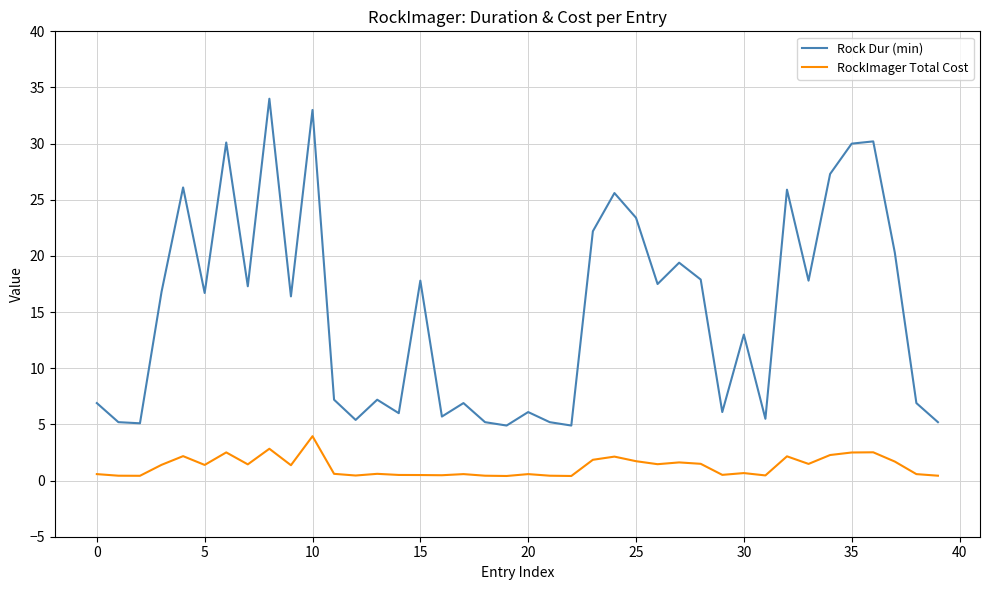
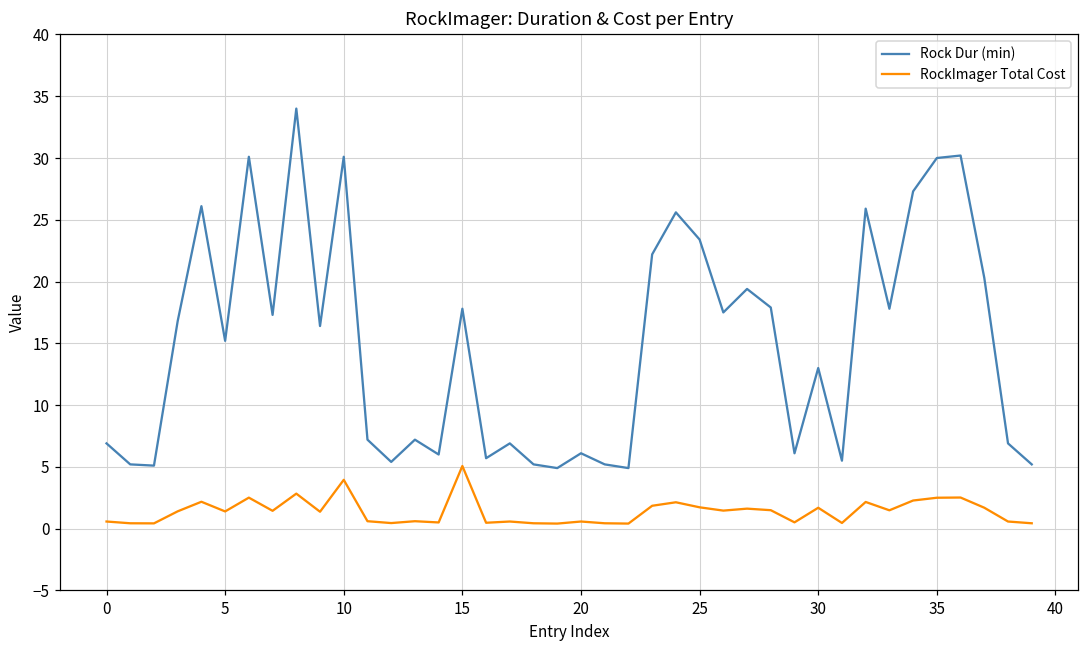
Rock Dur (min), 5: 16.7 -> 15.2
Rock Dur (min), 10: 33.0 -> 30.1
RockImager Total Cost, 15: 0.5 -> 5.1
RockImager Total Cost, 30: 0.7 -> 1.7
